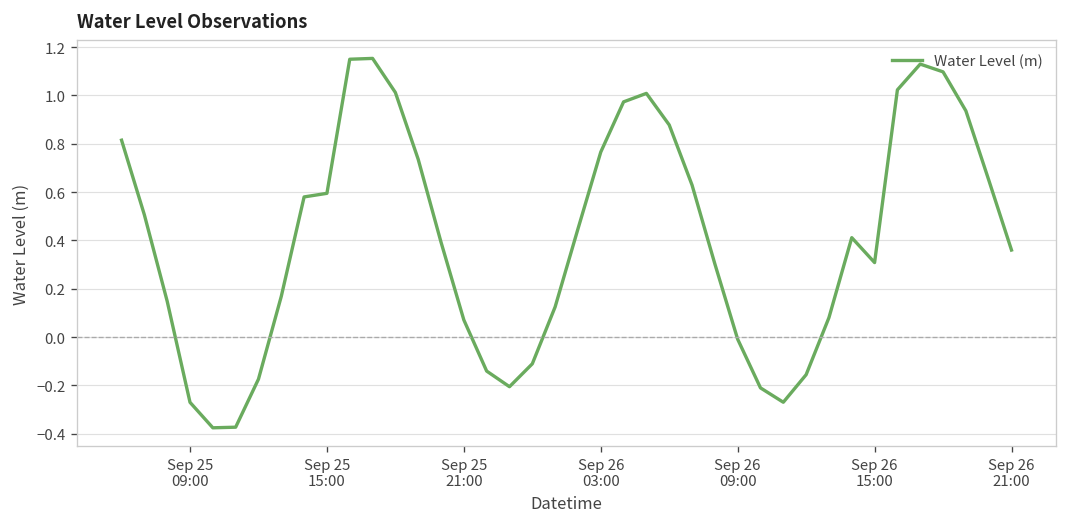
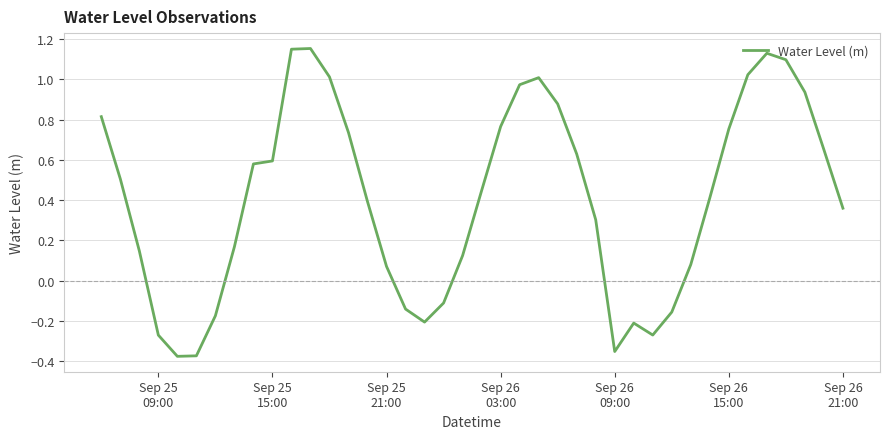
Sep 26 09:00: -0.01 -> -0.35
Sep 26 15:00: 0.31 -> 0.75
